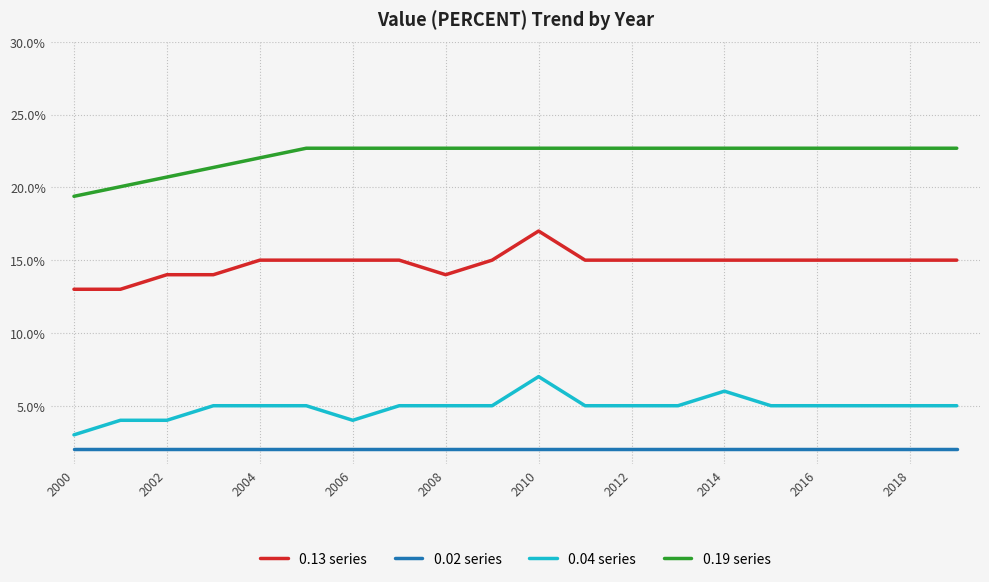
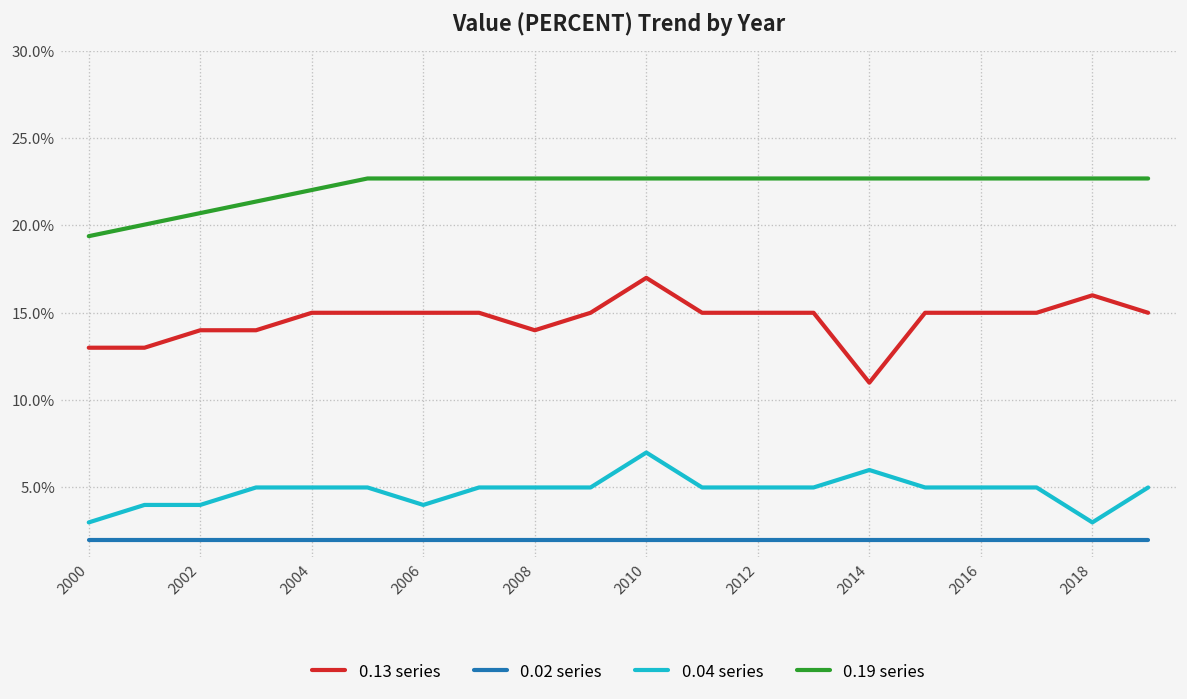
0.13 series, 2014: 15.0% -> 11.0%
0.13 series, 2018: 15.0% -> 16.0%
0.04 series, 2018: 5.0% -> 3.0%
